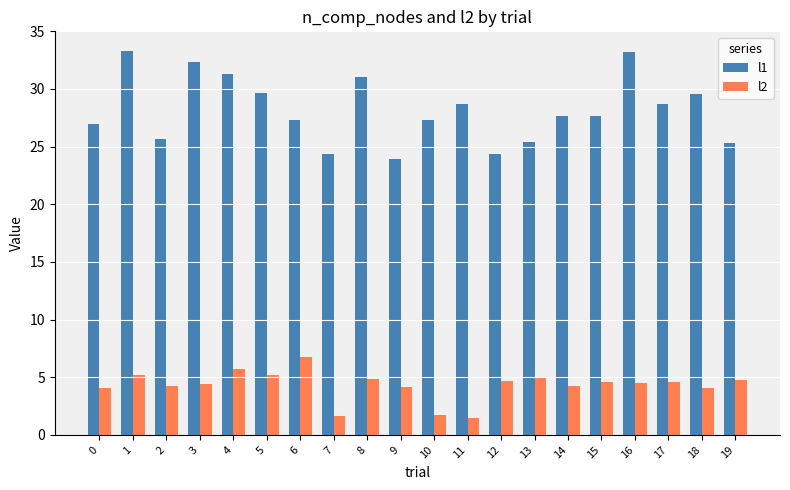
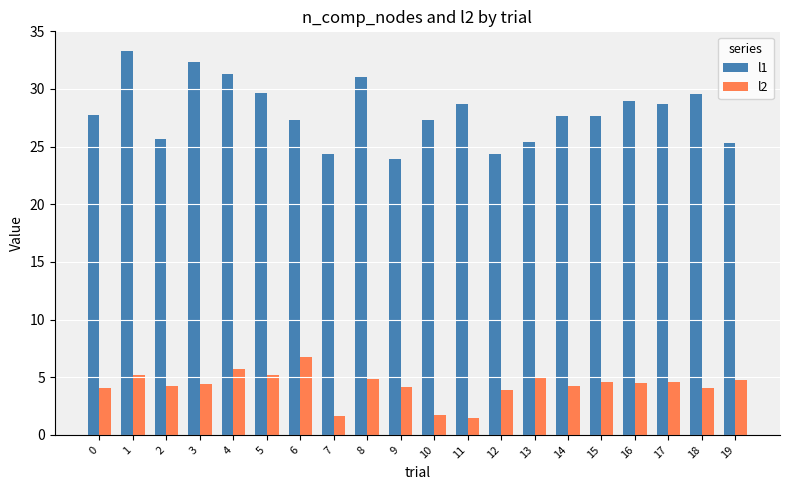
l1, 0: 27.0 -> 27.8
l2, 12: 4.7 -> 3.9
l1, 16: 33.2 -> 29.0
